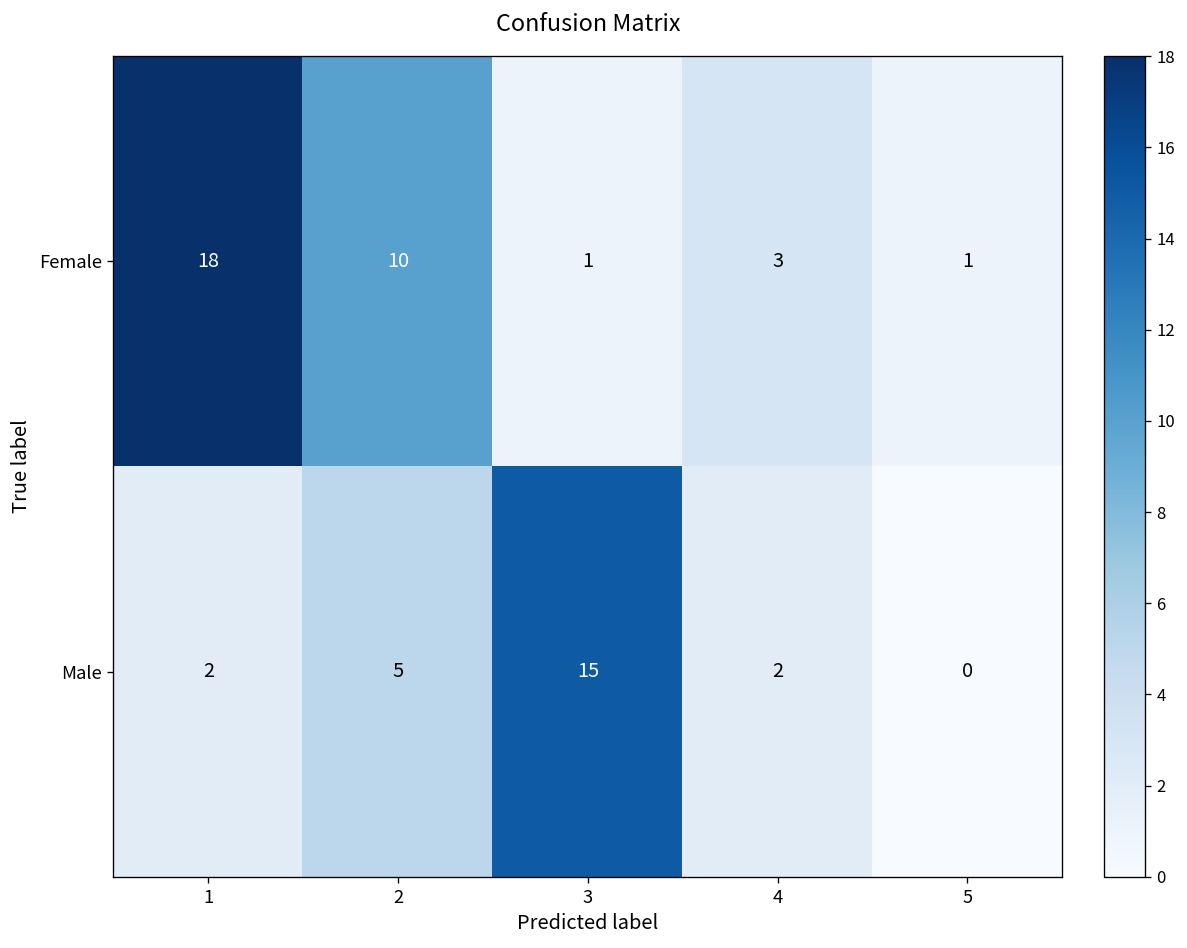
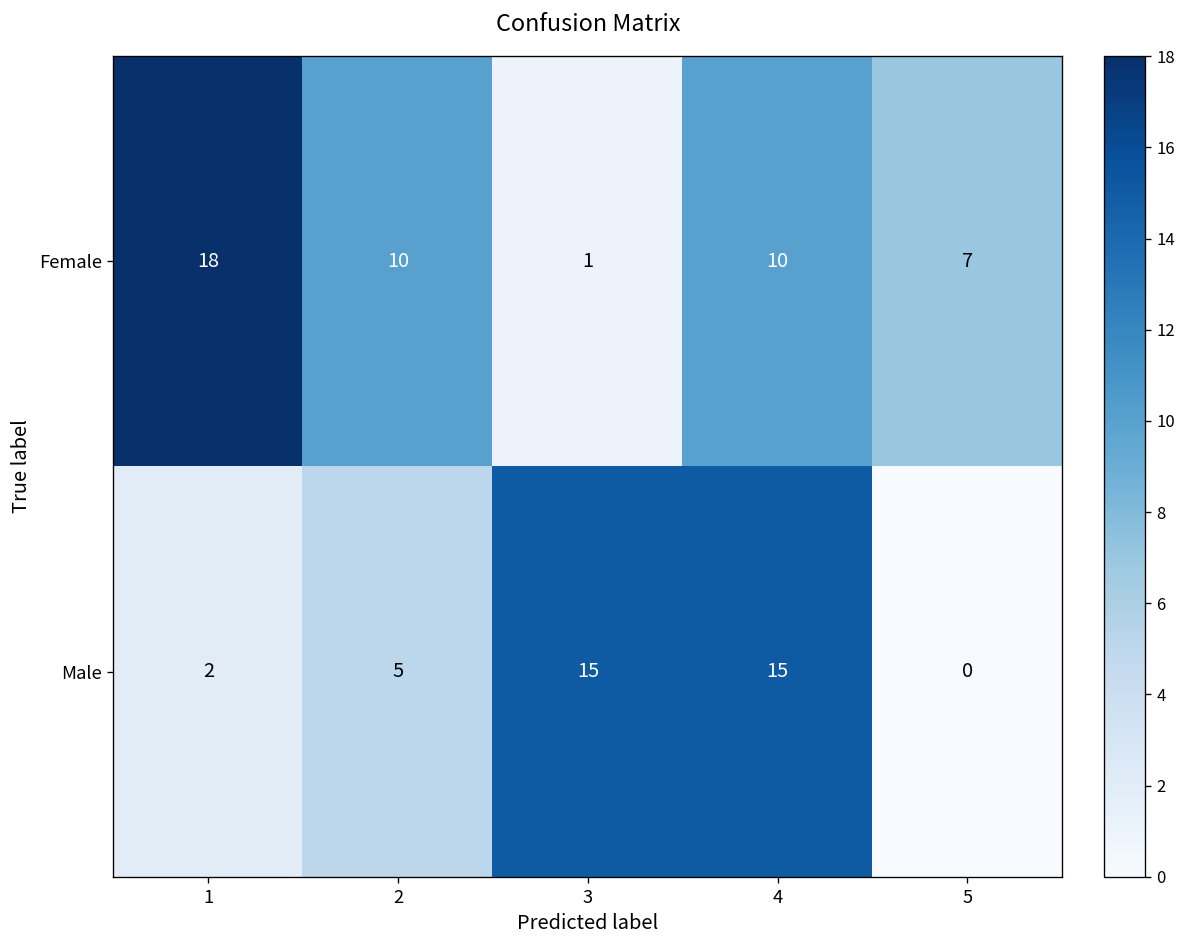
Female, 4: 3 -> 10
Female, 5: 1 -> 7
Male, 4: 2 -> 15
